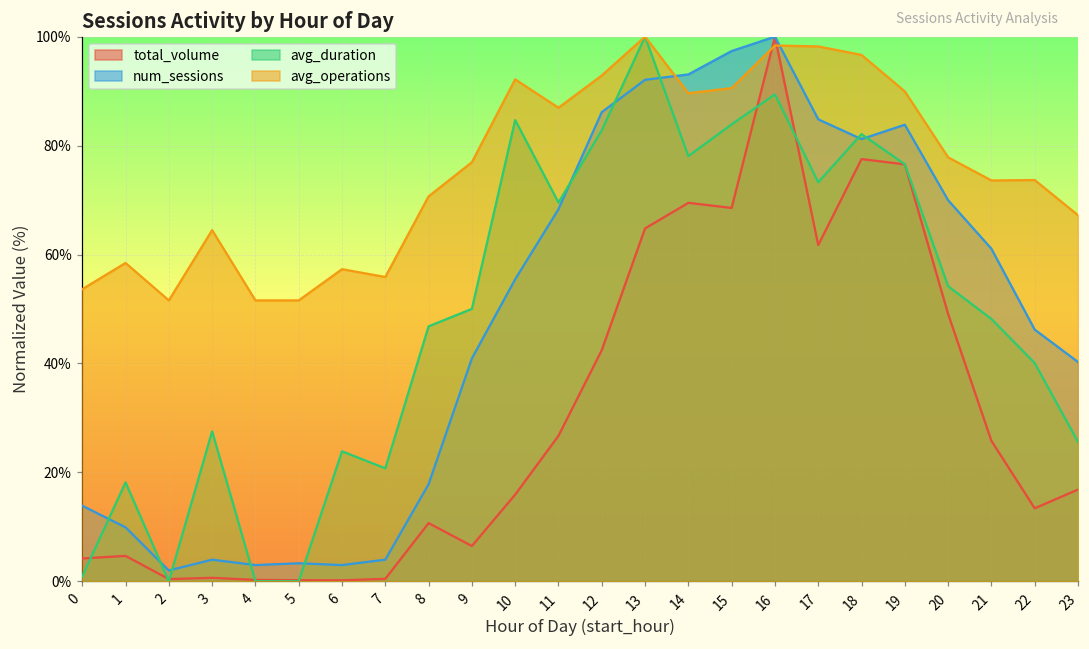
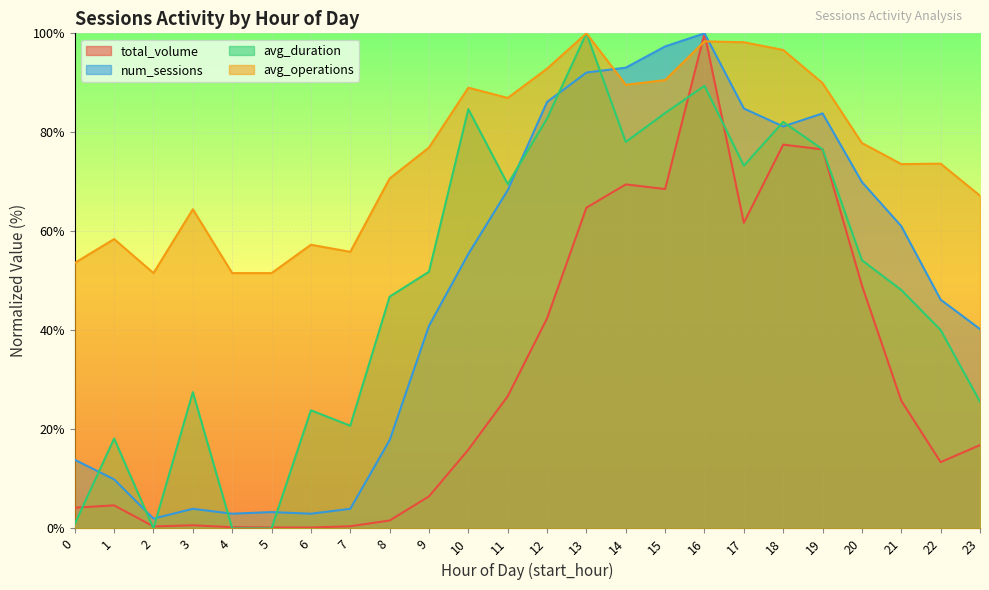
total_volume, 8: 11% -> 2%
avg_duration, 9: 50% -> 52%
avg_operations, 10: 92% -> 89%
